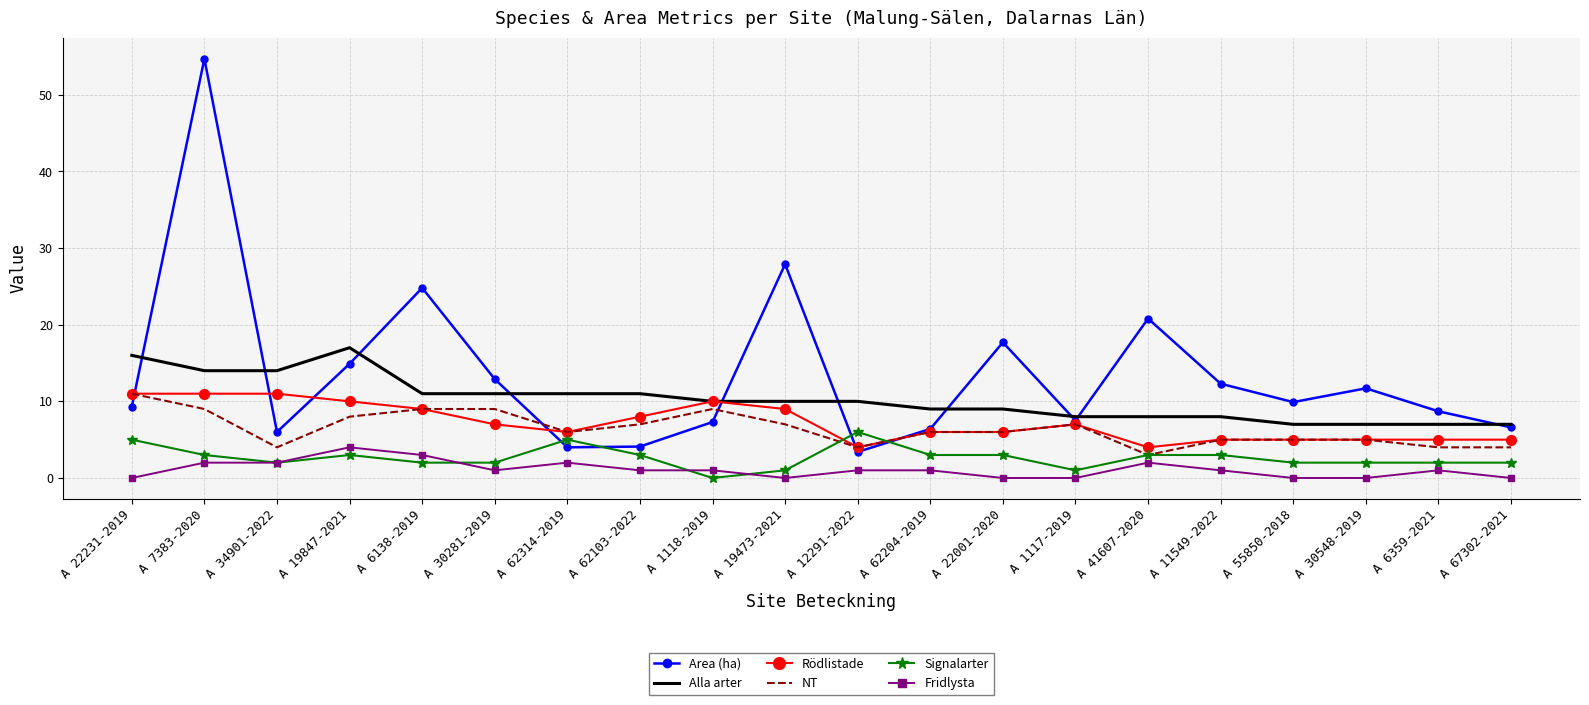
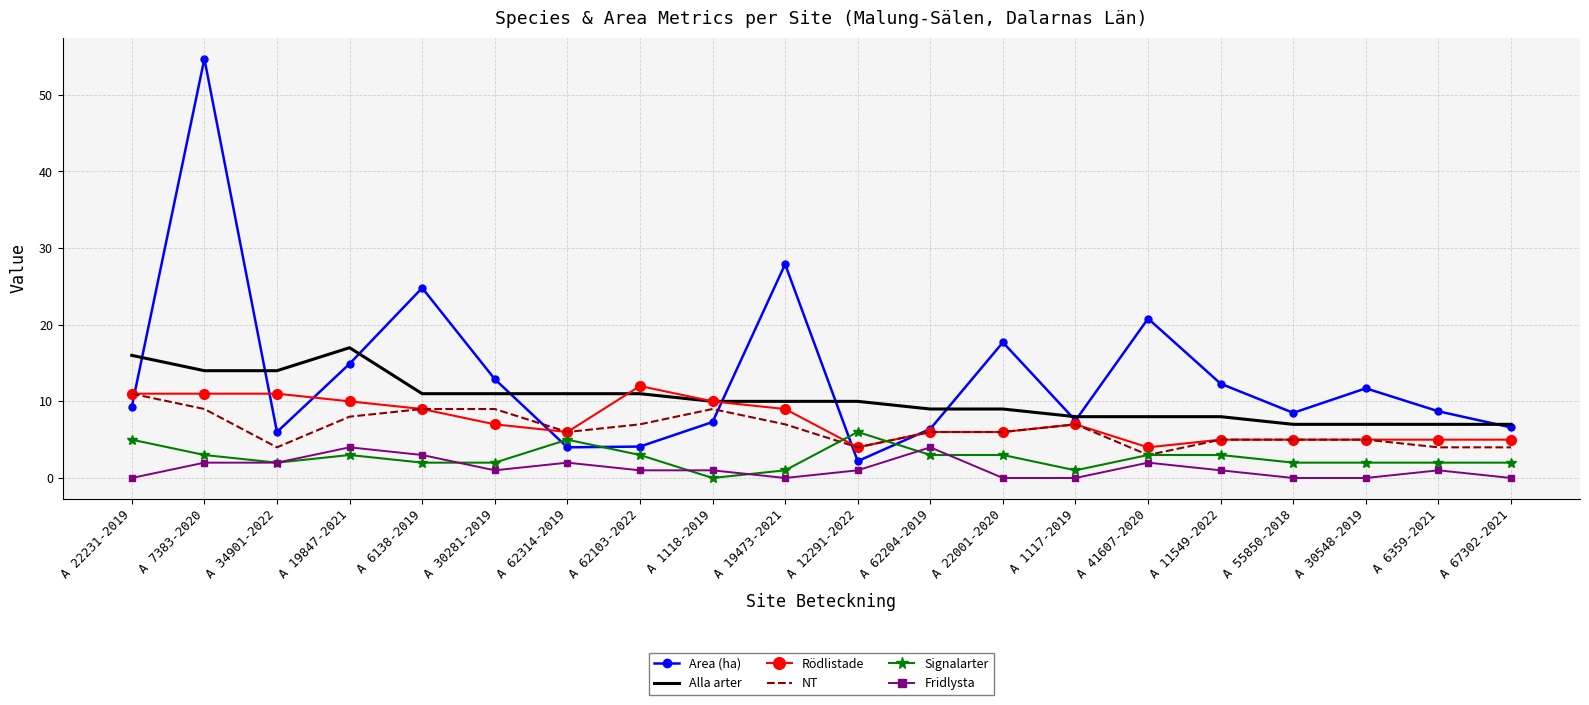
Rödlistade, A 62103-2022: 8 -> 12
Area (ha), A 12291-2022: 3 -> 2
Fridlysta, A 62204-2019: 1 -> 4
Area (ha), A 55850-2018: 10 -> 9
